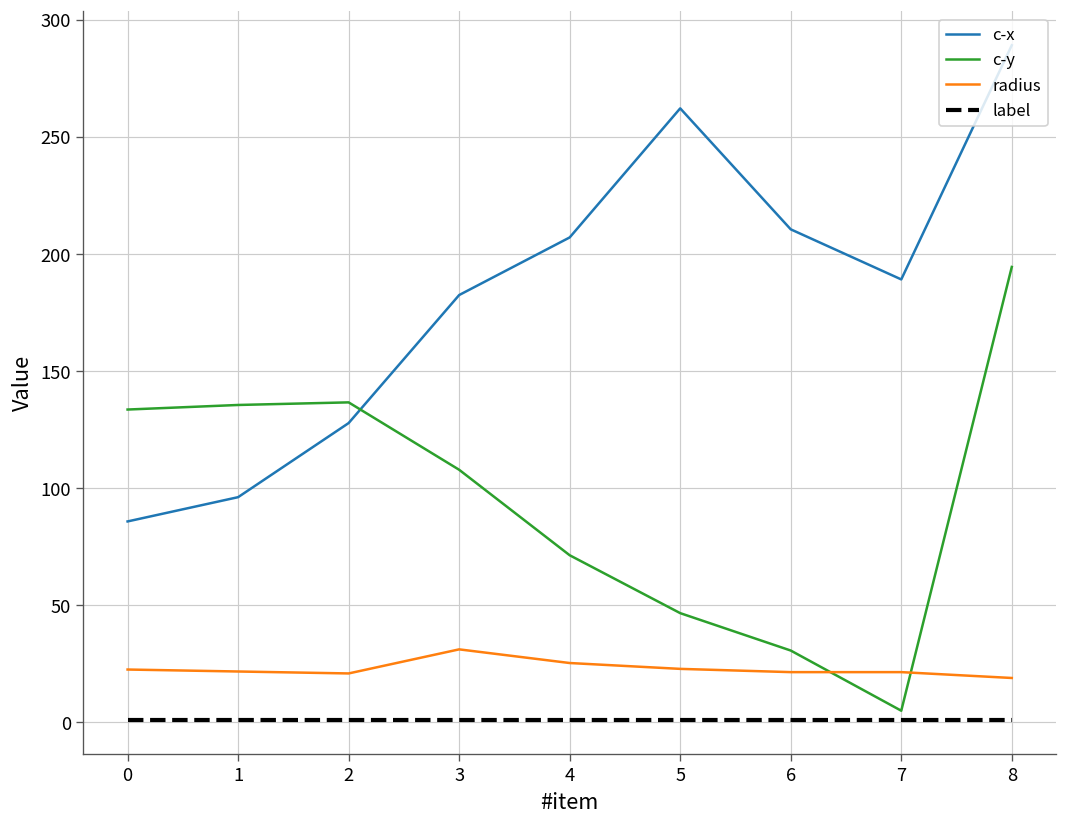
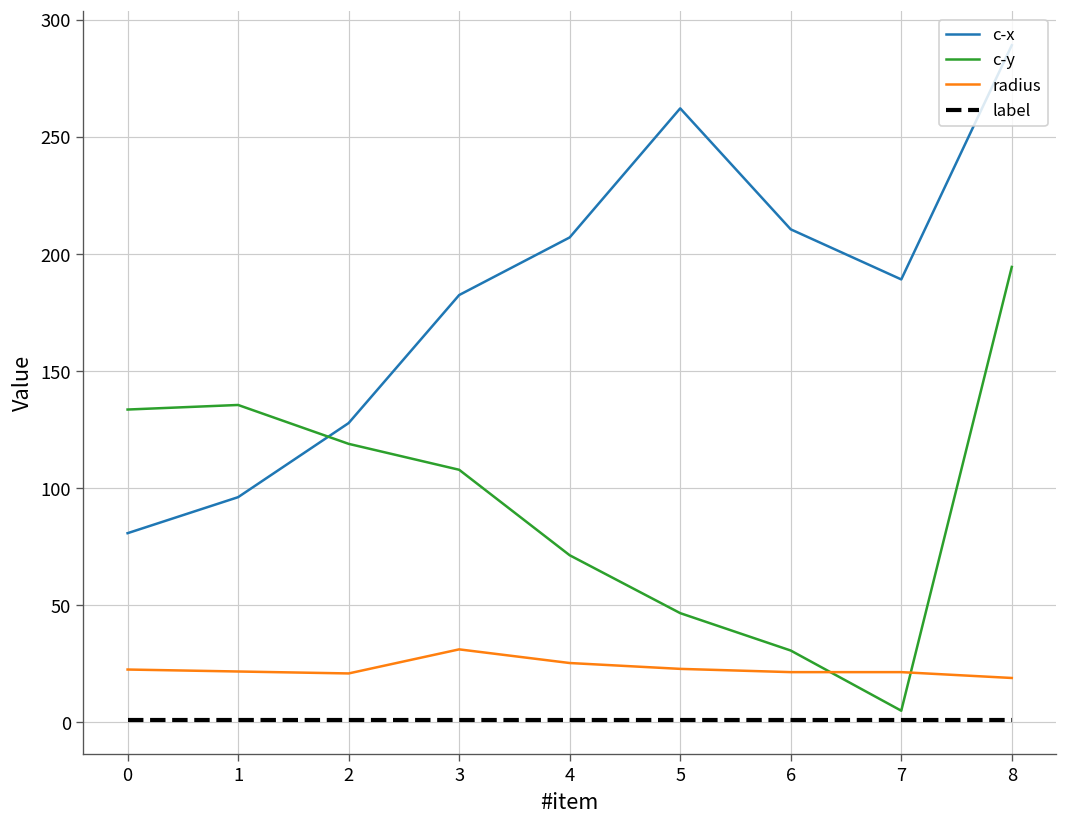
c-x, 0: 86 -> 81
c-y, 2: 137 -> 119
